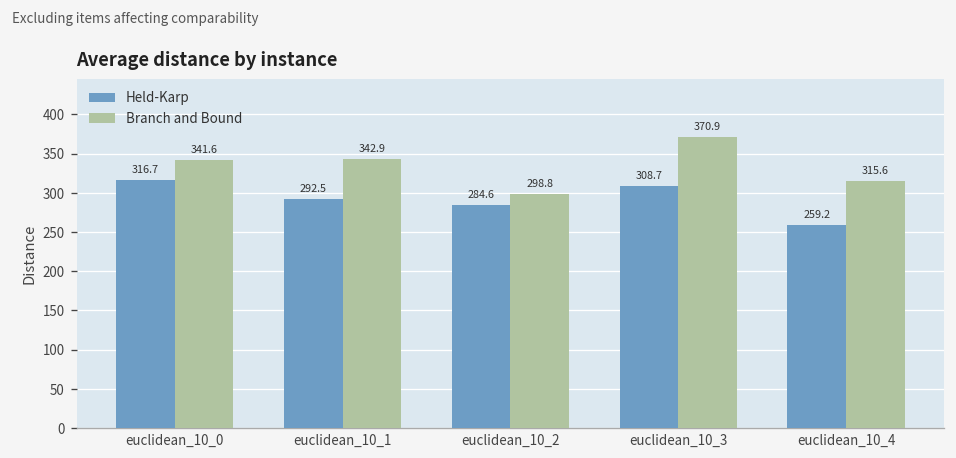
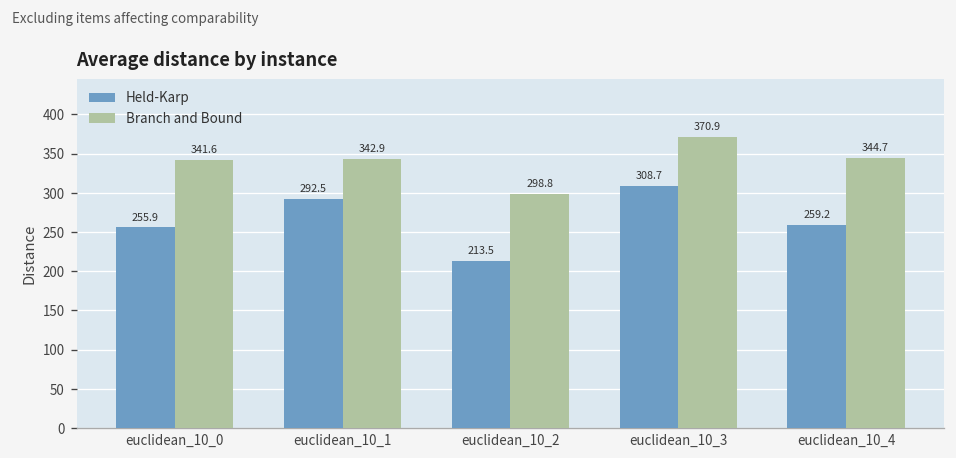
Held-Karp, euclidean_10_0: 316.7 -> 255.9
Held-Karp, euclidean_10_2: 284.6 -> 213.5
Branch and Bound, euclidean_10_4: 315.6 -> 344.7
